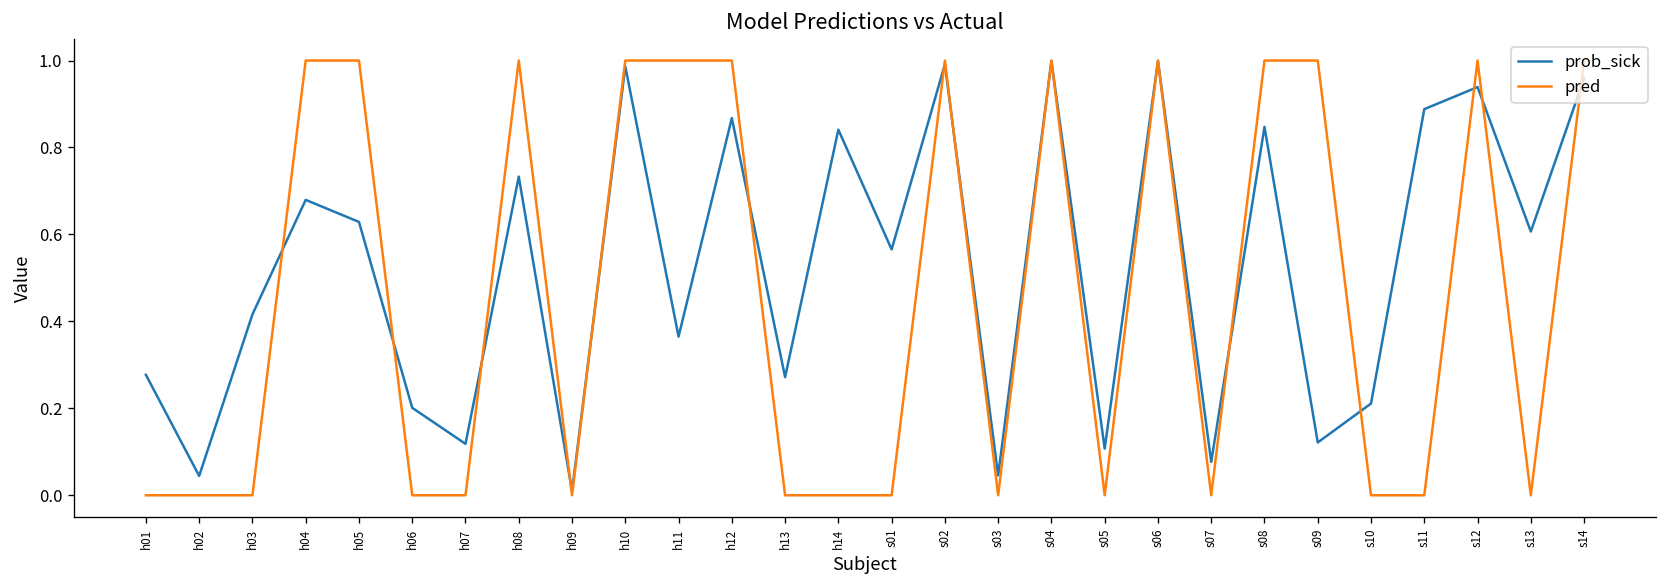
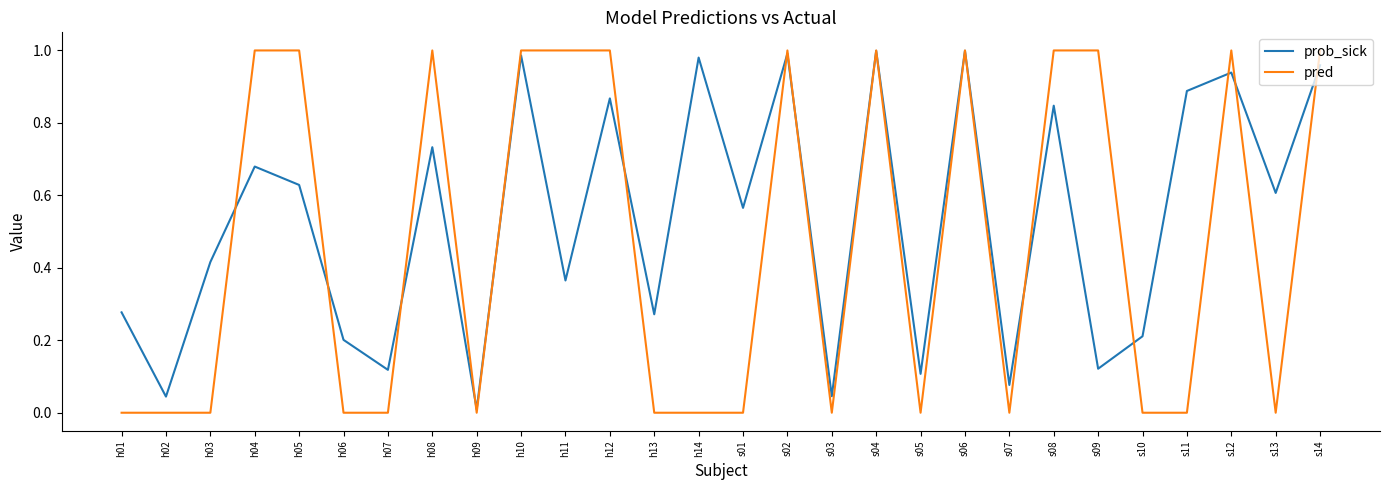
prob_sick, h14: 0.84 -> 0.98
